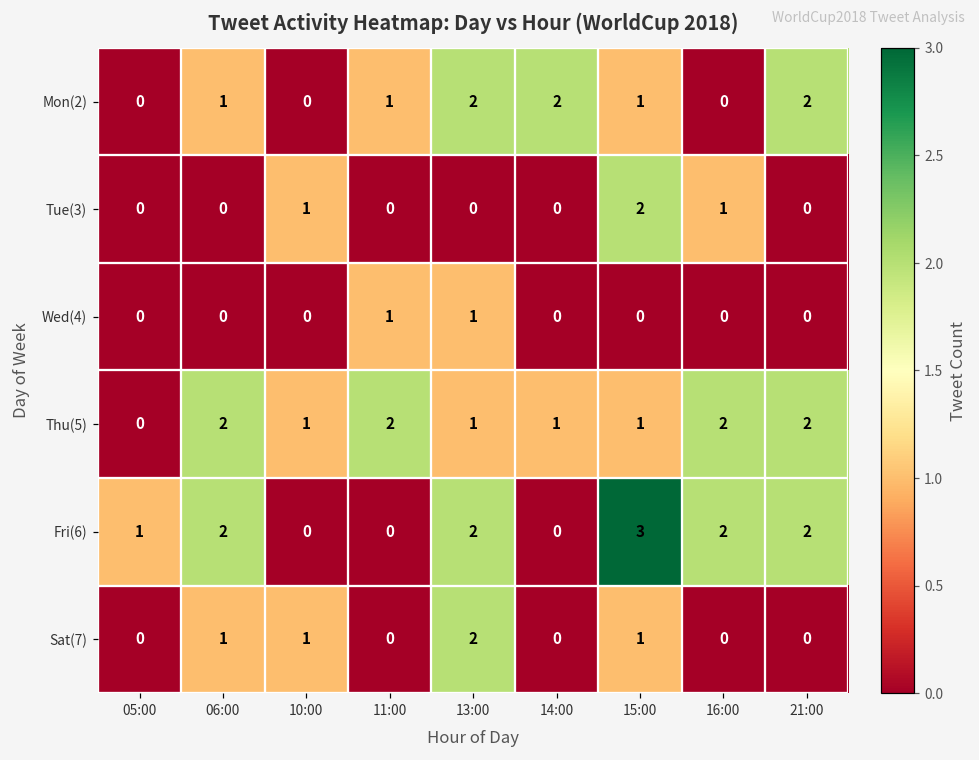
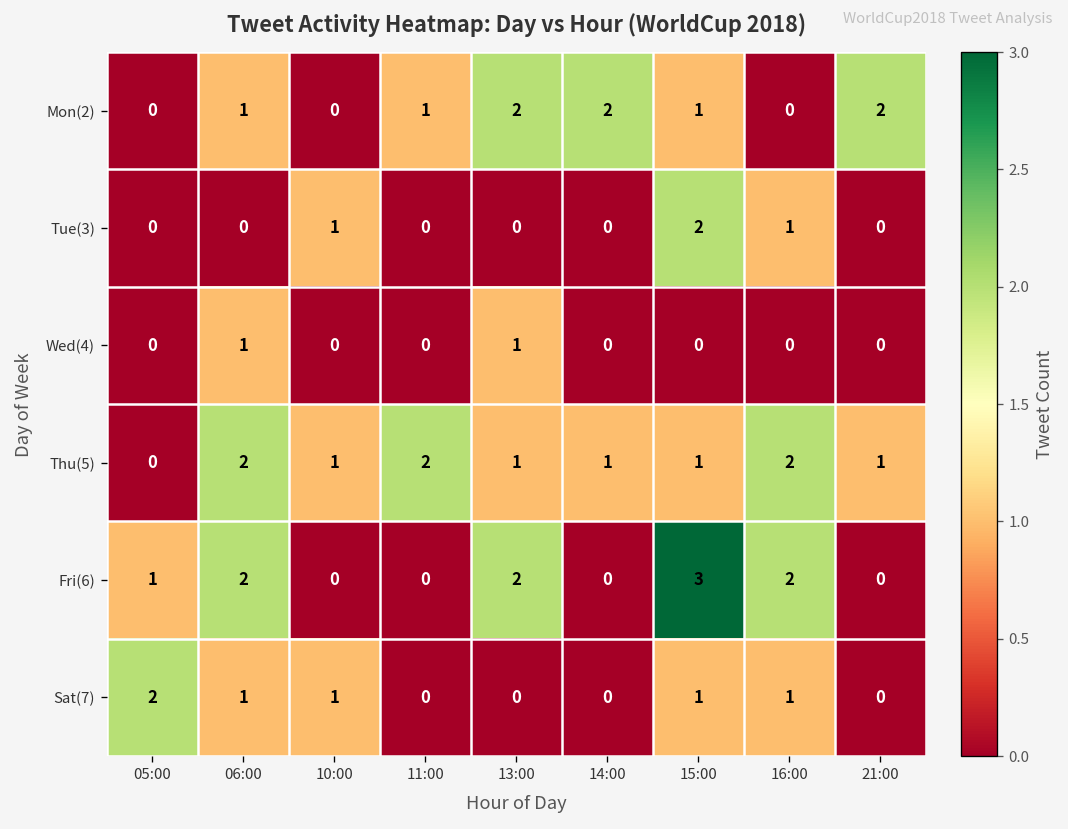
Wed(4), 06:00: 0 -> 1
Wed(4), 11:00: 1 -> 0
Thu(5), 21:00: 2 -> 1
Fri(6), 21:00: 2 -> 0
Sat(7), 05:00: 0 -> 2
Sat(7), 13:00: 2 -> 0
Sat(7), 16:00: 0 -> 1
